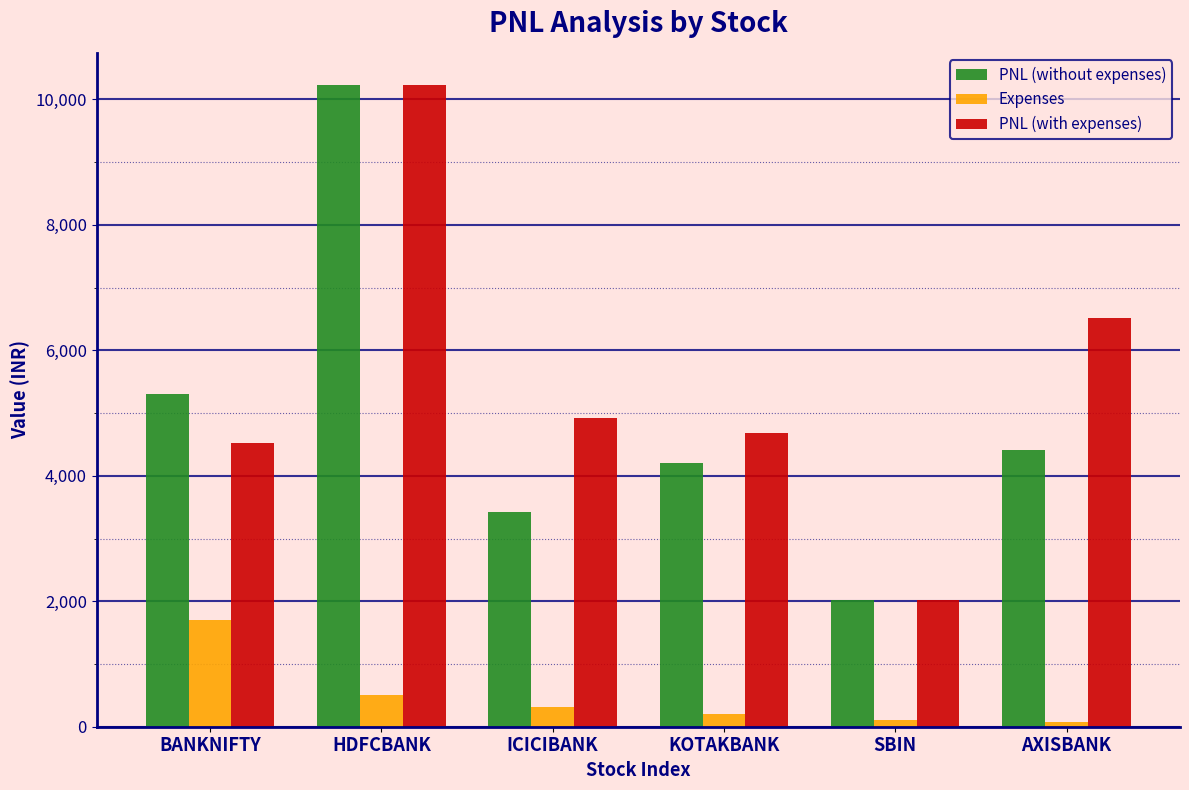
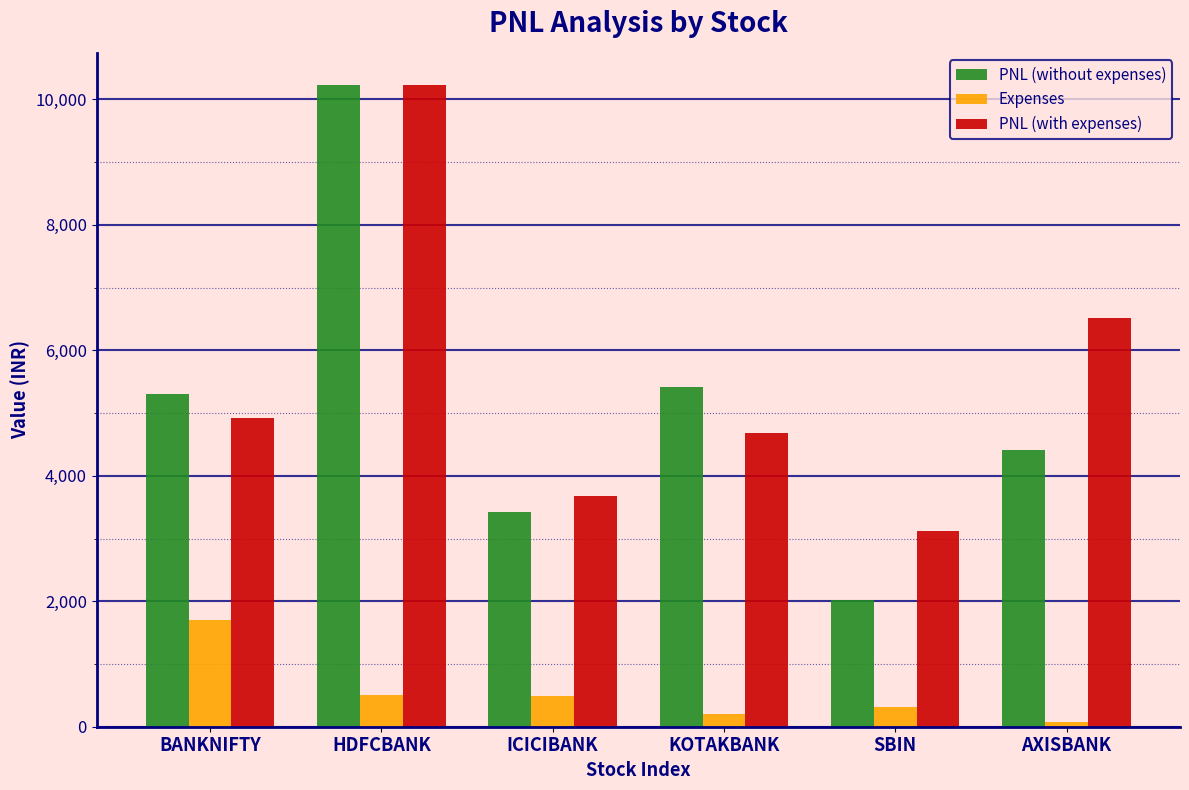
PNL (with expenses), BANKNIFTY: 4,500 -> 4,900
Expenses, ICICIBANK: 300 -> 500
PNL (with expenses), ICICIBANK: 4,900 -> 3,700
PNL (without expenses), KOTAKBANK: 4,200 -> 5,400
Expenses, SBIN: 100 -> 300
PNL (with expenses), SBIN: 2,000 -> 3,100
